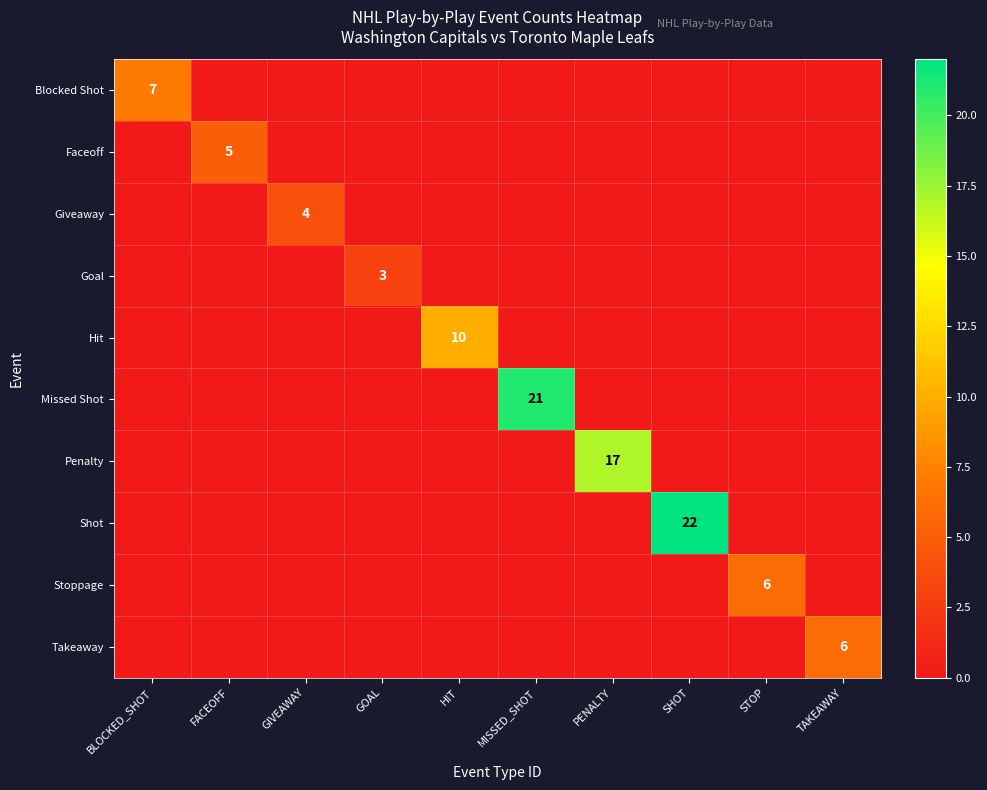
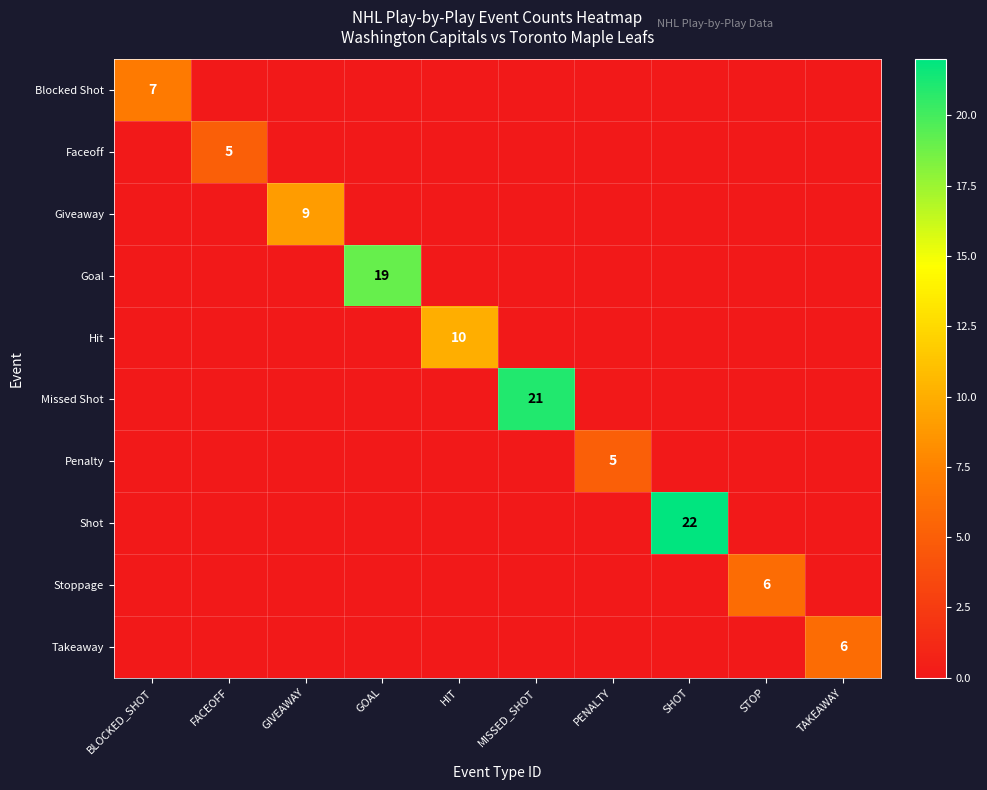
Giveaway, GIVEAWAY: 4 -> 9
Goal, GOAL: 3 -> 19
Penalty, PENALTY: 17 -> 5
